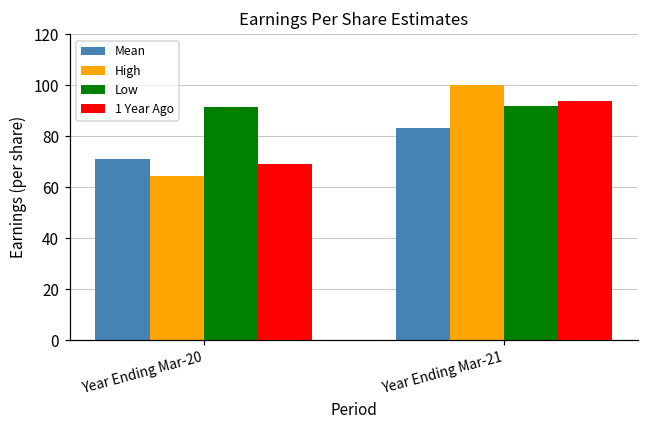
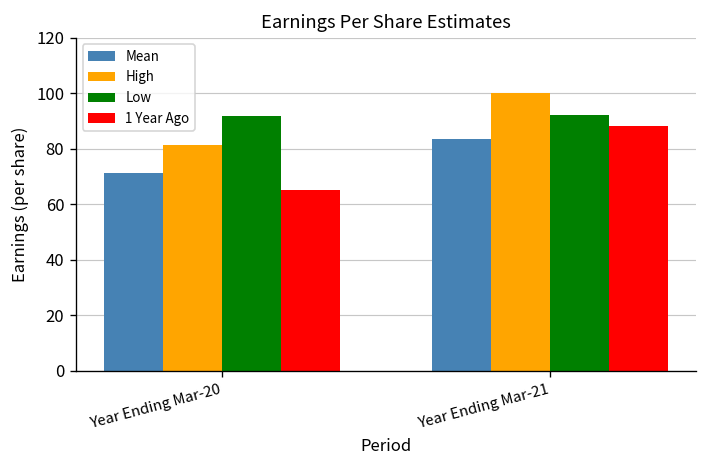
High, Year Ending Mar-20: 64 -> 82
1 Year Ago, Year Ending Mar-20: 69 -> 65
1 Year Ago, Year Ending Mar-21: 94 -> 88
